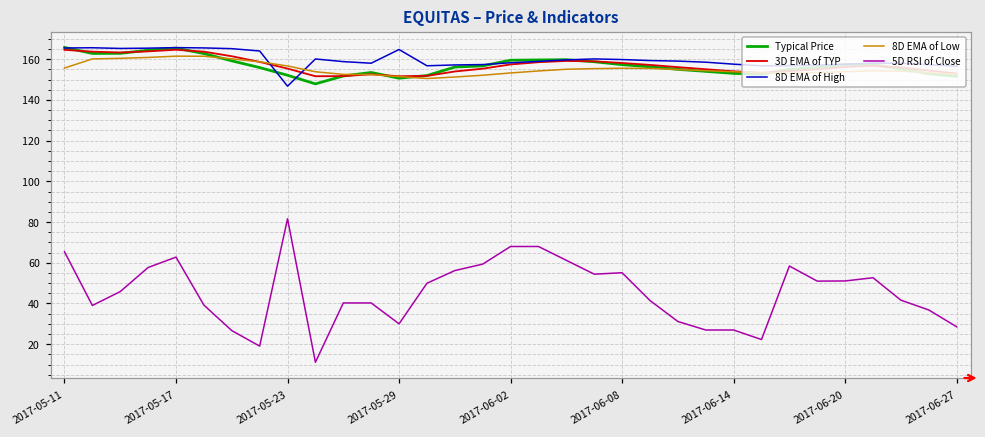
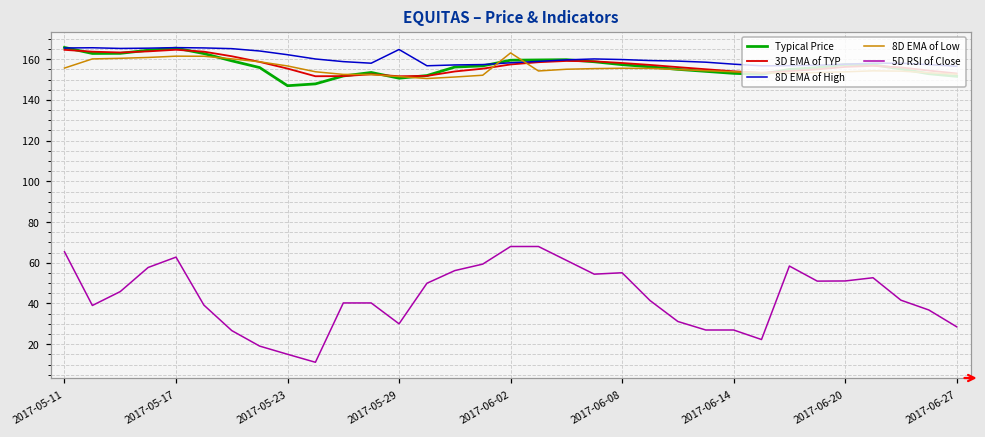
Typical Price, 2017-05-23: 152 -> 147
8D EMA of High, 2017-05-23: 147 -> 162
5D RSI of Close, 2017-05-23: 82 -> 15
8D EMA of Low, 2017-06-02: 153 -> 163
